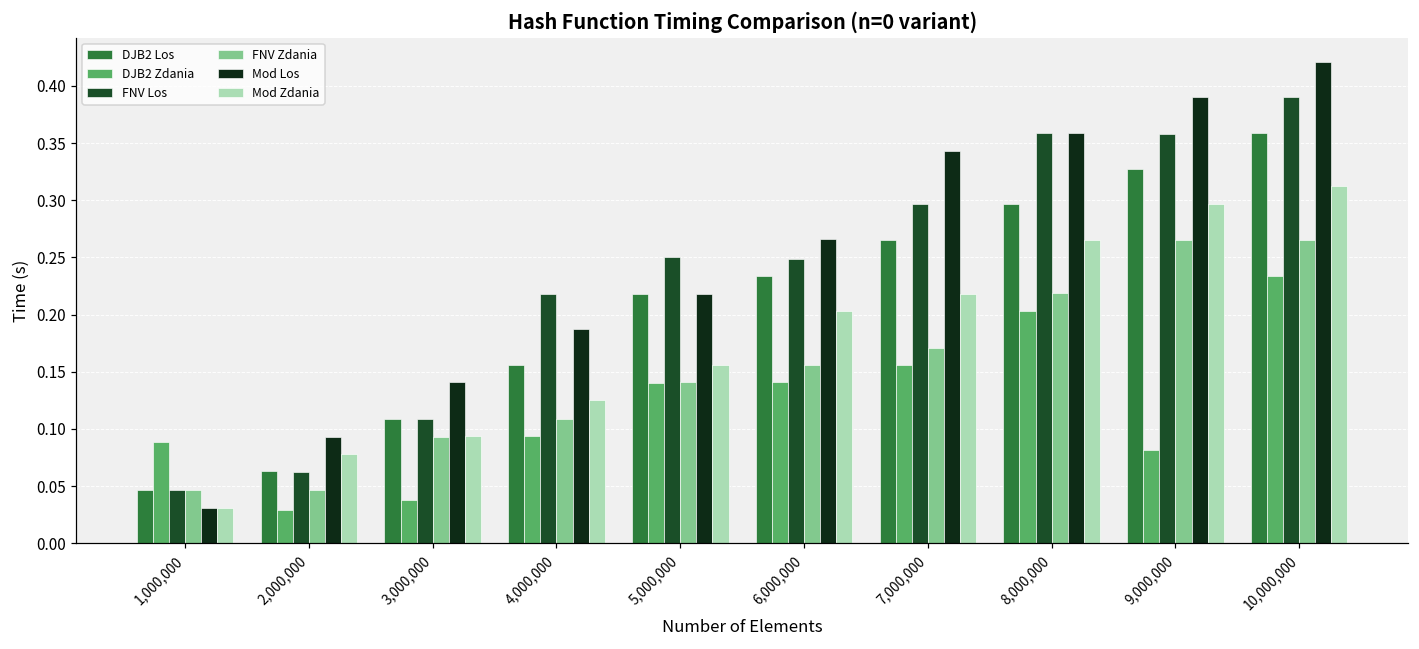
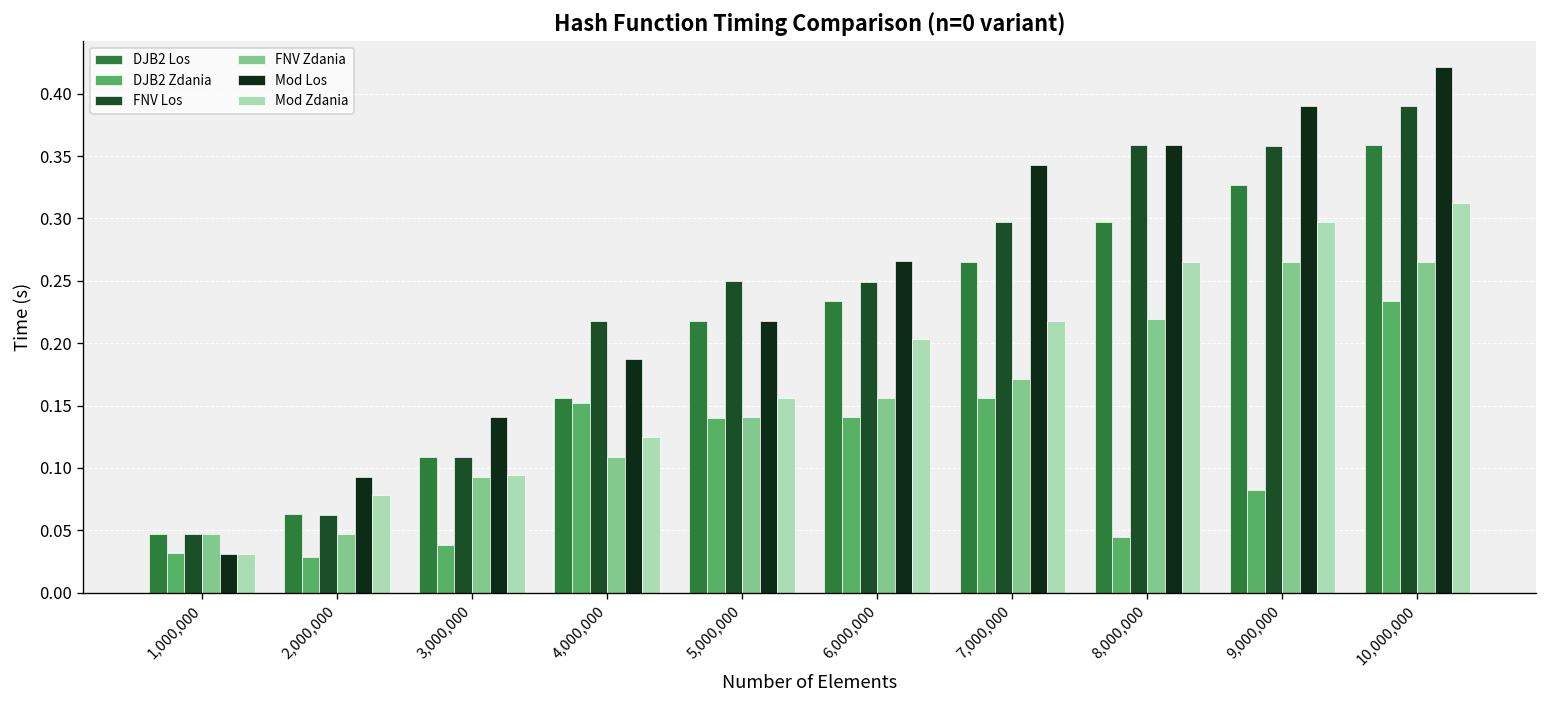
DJB2 Zdania, 1,000,000: 0.089 -> 0.032
DJB2 Zdania, 4,000,000: 0.094 -> 0.152
DJB2 Zdania, 8,000,000: 0.203 -> 0.045
